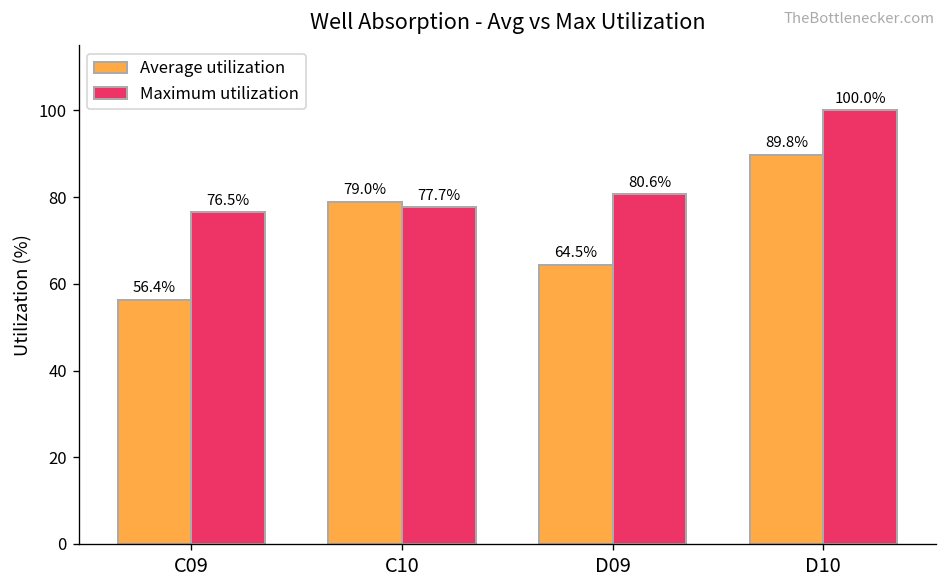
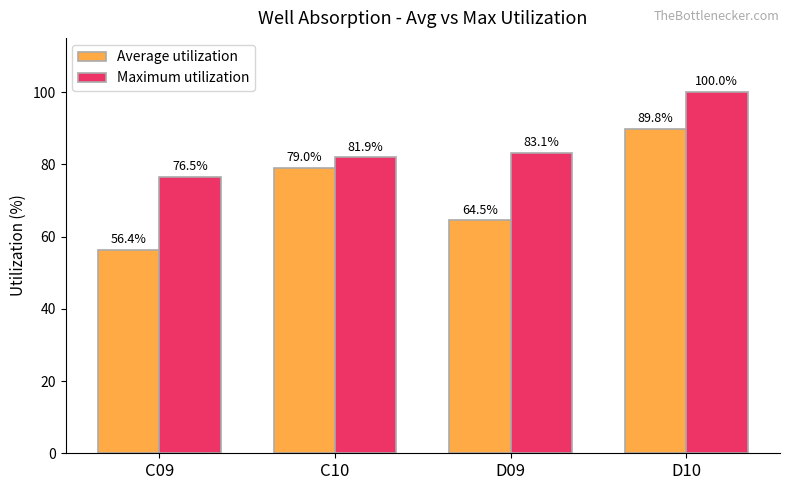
Maximum utilization, C10: 77.7% -> 81.9%
Maximum utilization, D09: 80.6% -> 83.1%
